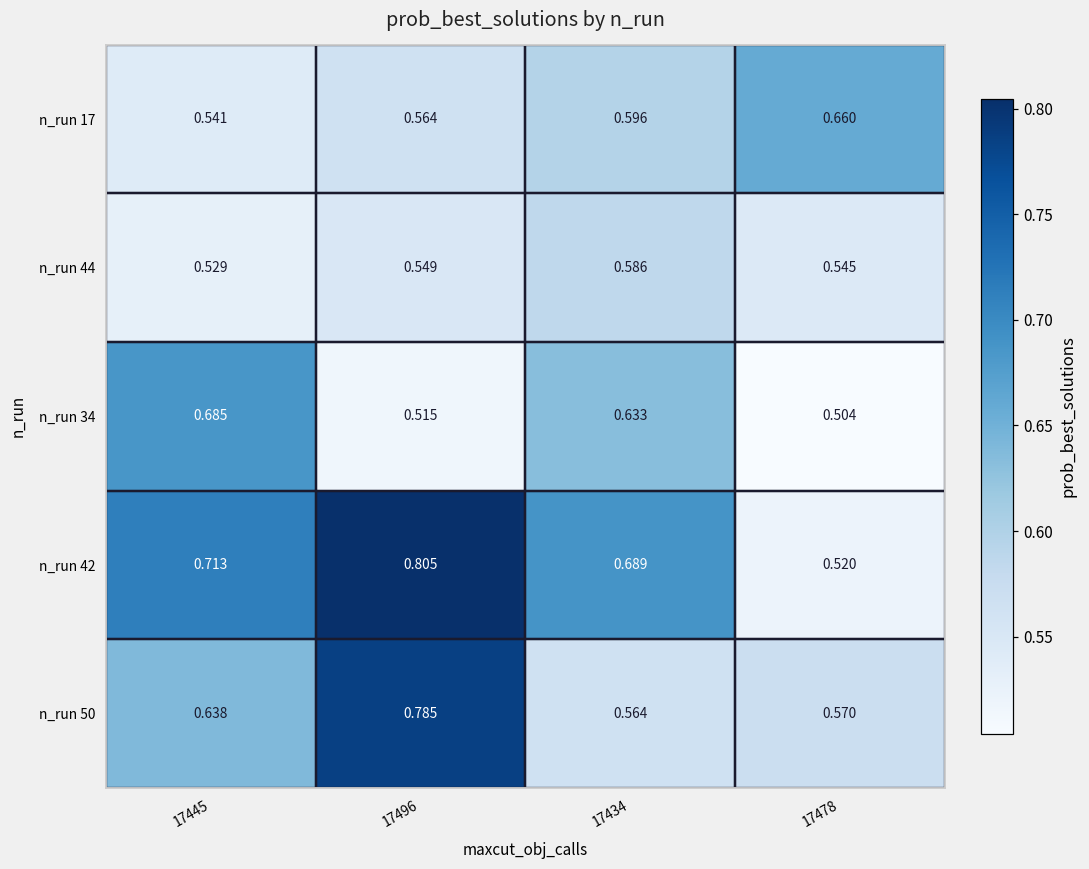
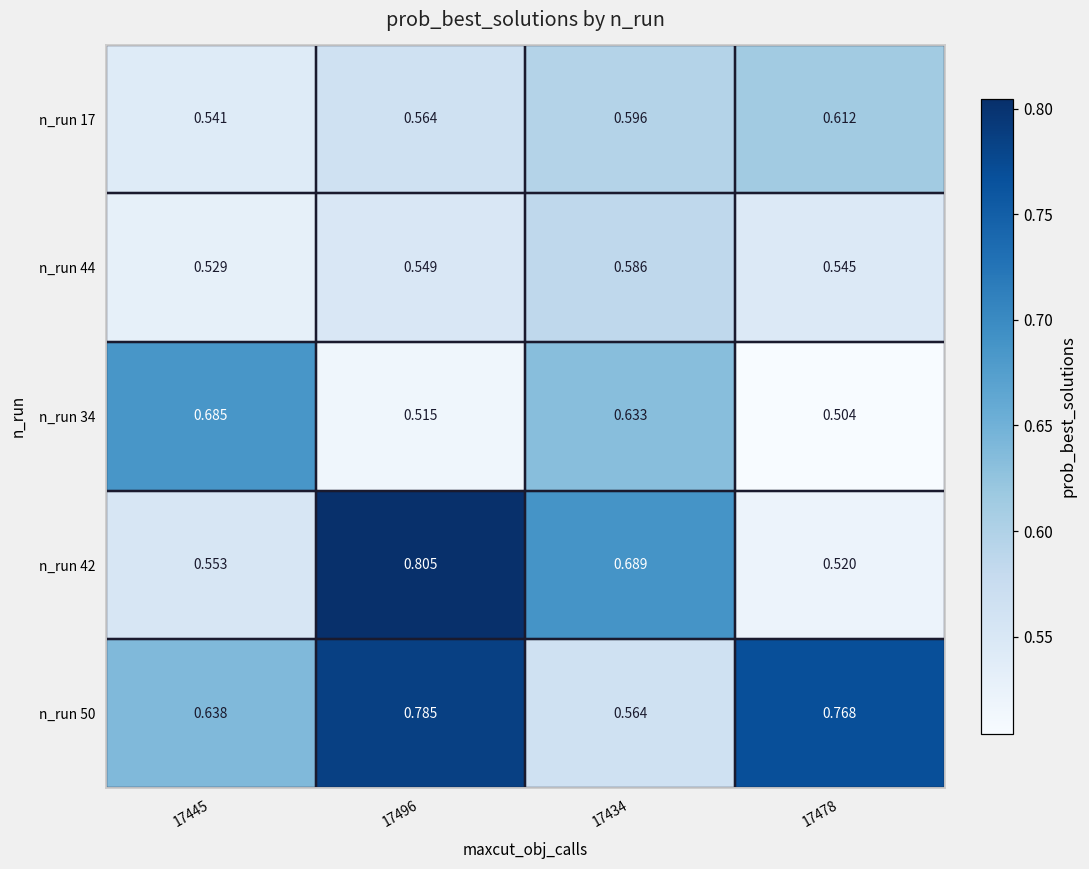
n_run 17, 17478: 0.660 -> 0.612
n_run 42, 17445: 0.713 -> 0.553
n_run 50, 17478: 0.570 -> 0.768
